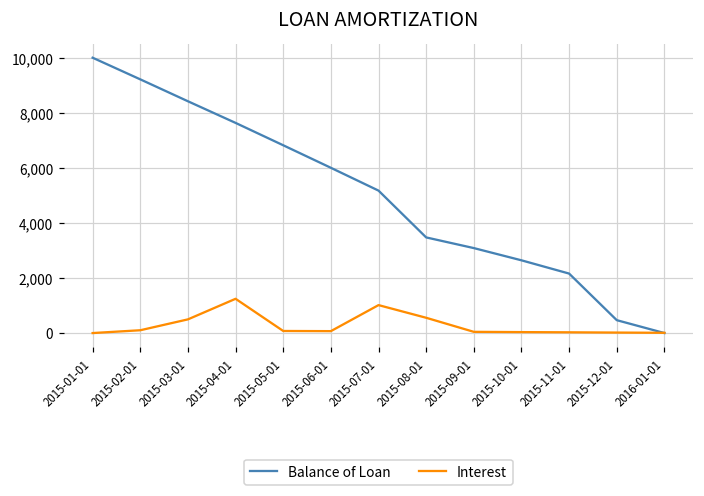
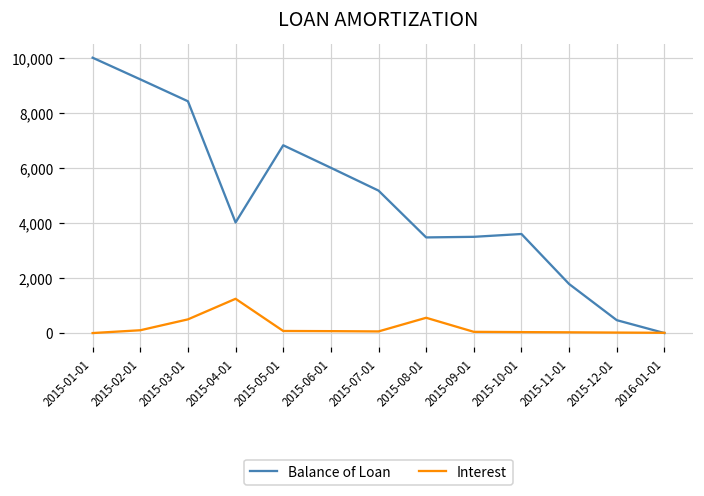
Balance of Loan, 2015-04-01: 7,600 -> 4,000
Interest, 2015-07-01: 1,000 -> 100
Balance of Loan, 2015-09-01: 3,100 -> 3,500
Balance of Loan, 2015-10-01: 2,600 -> 3,600
Balance of Loan, 2015-11-01: 2,200 -> 1,800
